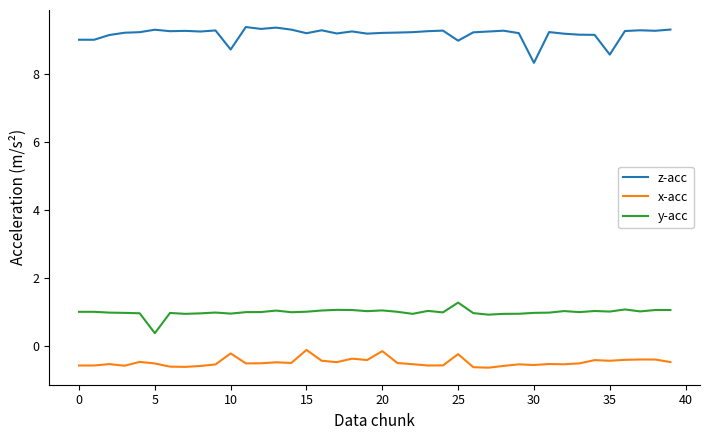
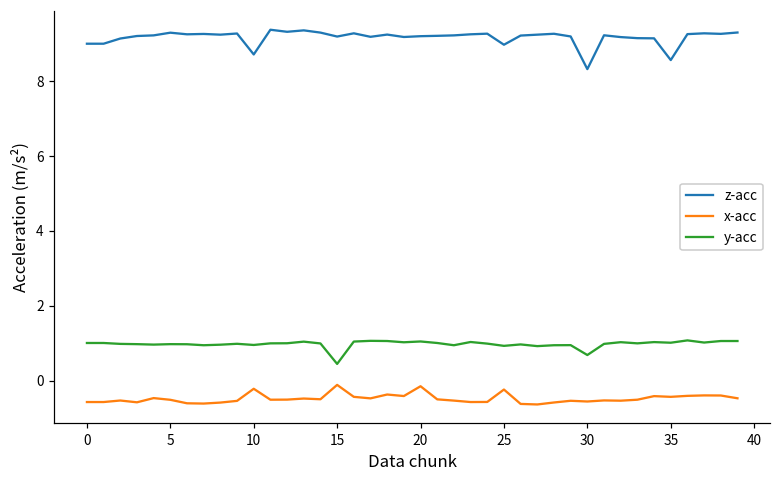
y-acc, 5: 0.4 -> 1.0
y-acc, 15: 1.0 -> 0.4
y-acc, 25: 1.3 -> 0.9
y-acc, 30: 1.0 -> 0.7
